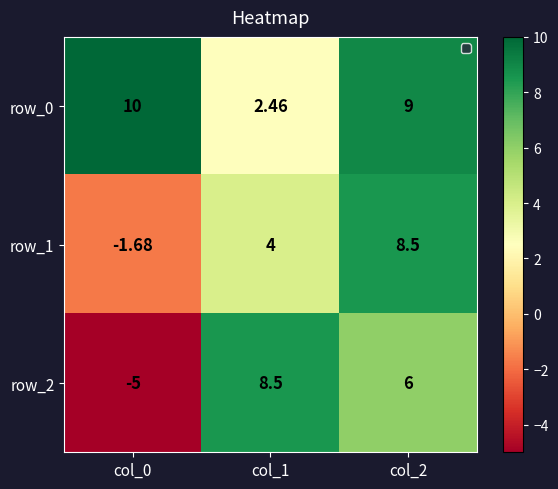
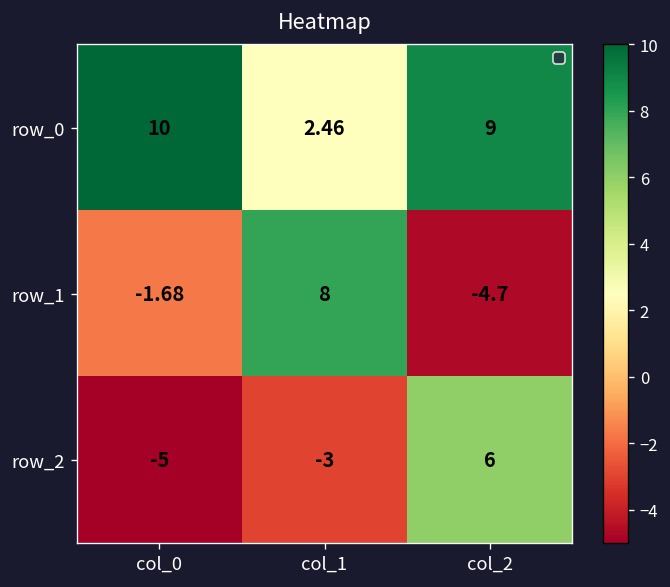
row_1, col_1: 4 -> 8
row_1, col_2: 8.5 -> -4.7
row_2, col_1: 8.5 -> -3
